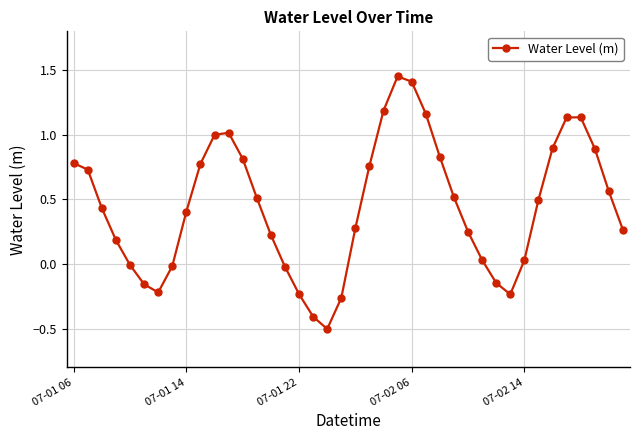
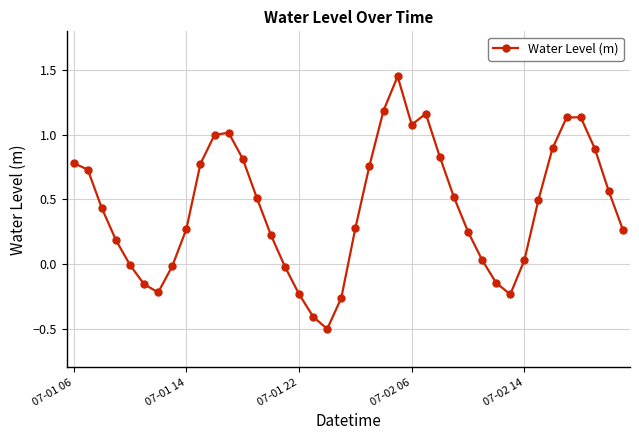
07-01 14: 0.41 -> 0.27
07-02 06: 1.41 -> 1.08
